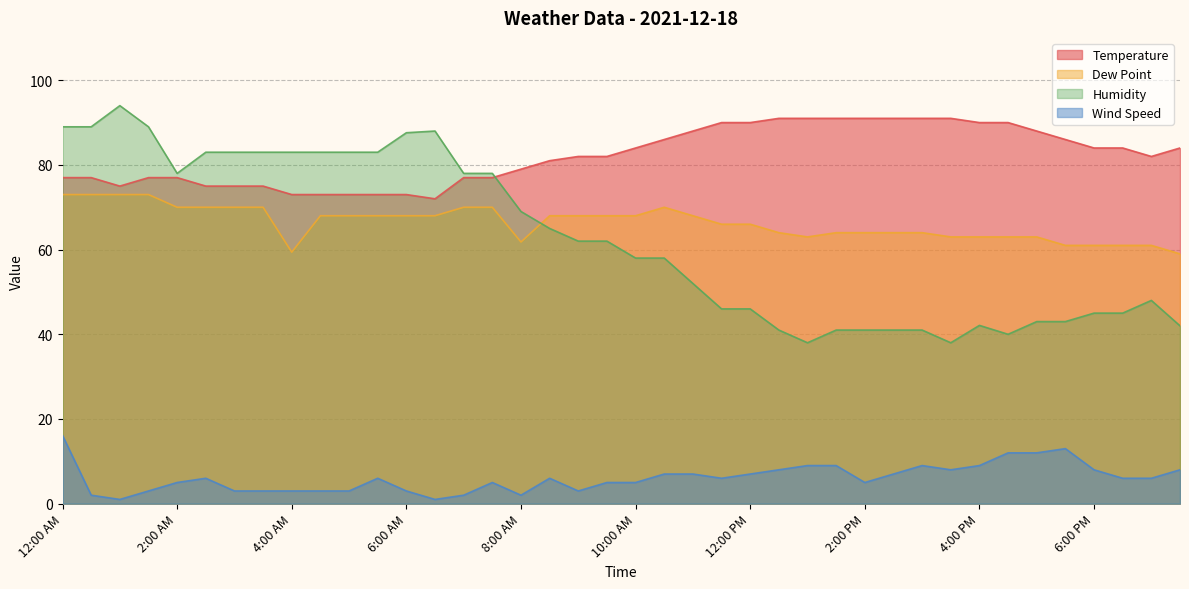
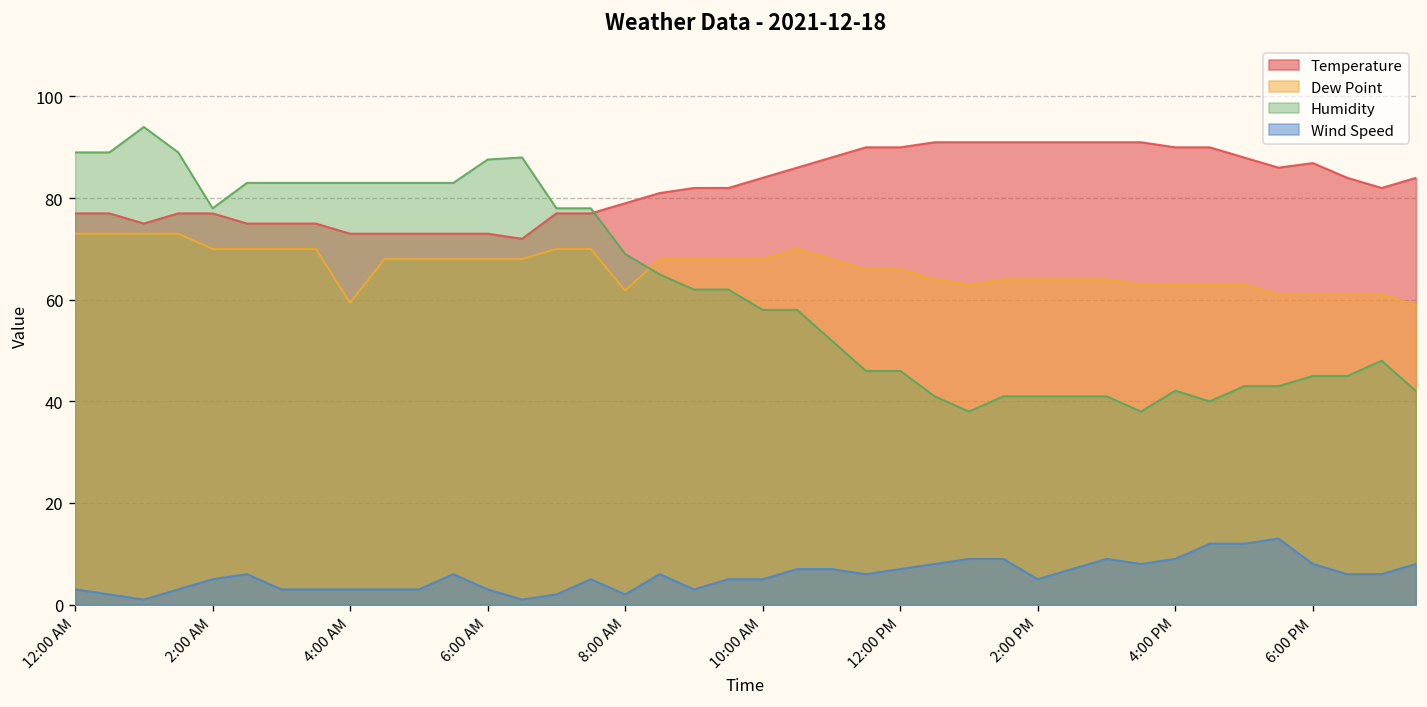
Wind Speed, 12:00 AM: 16 -> 3
Temperature, 6:00 PM: 84 -> 87
